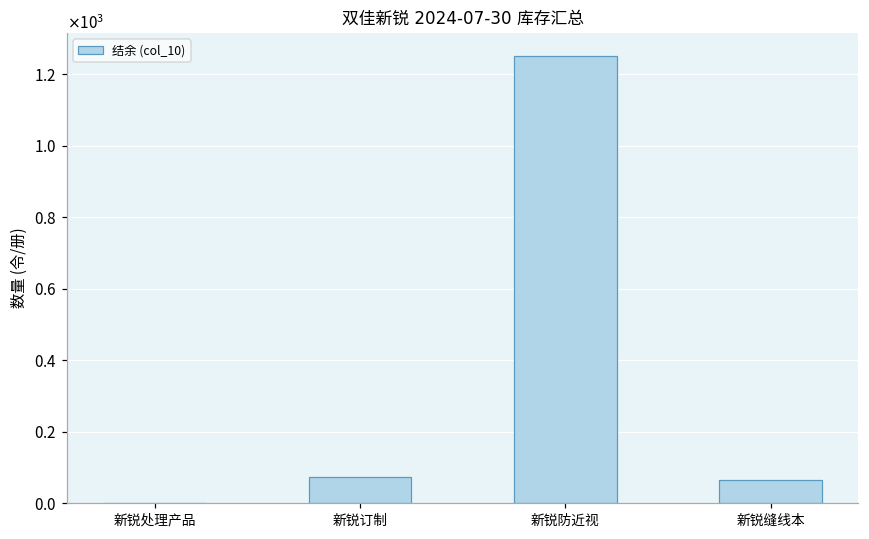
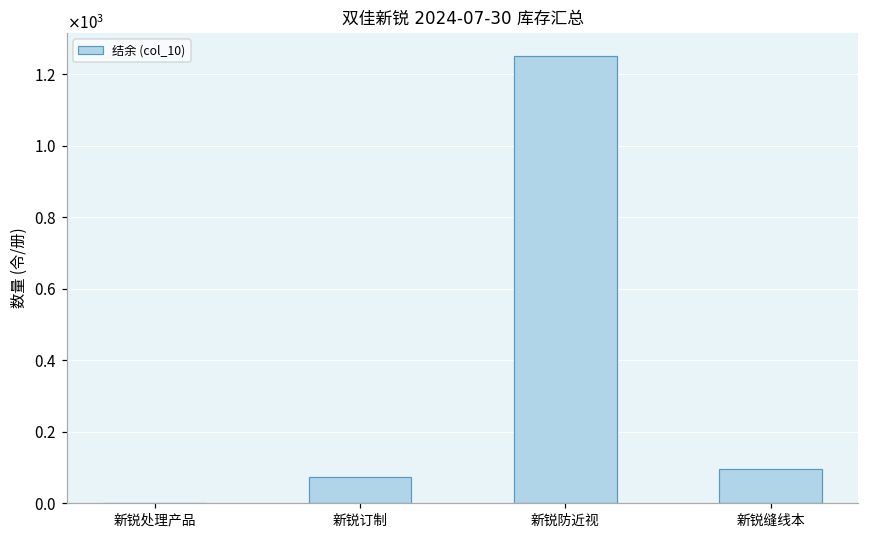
新锐缝线本: 70 -> 100
